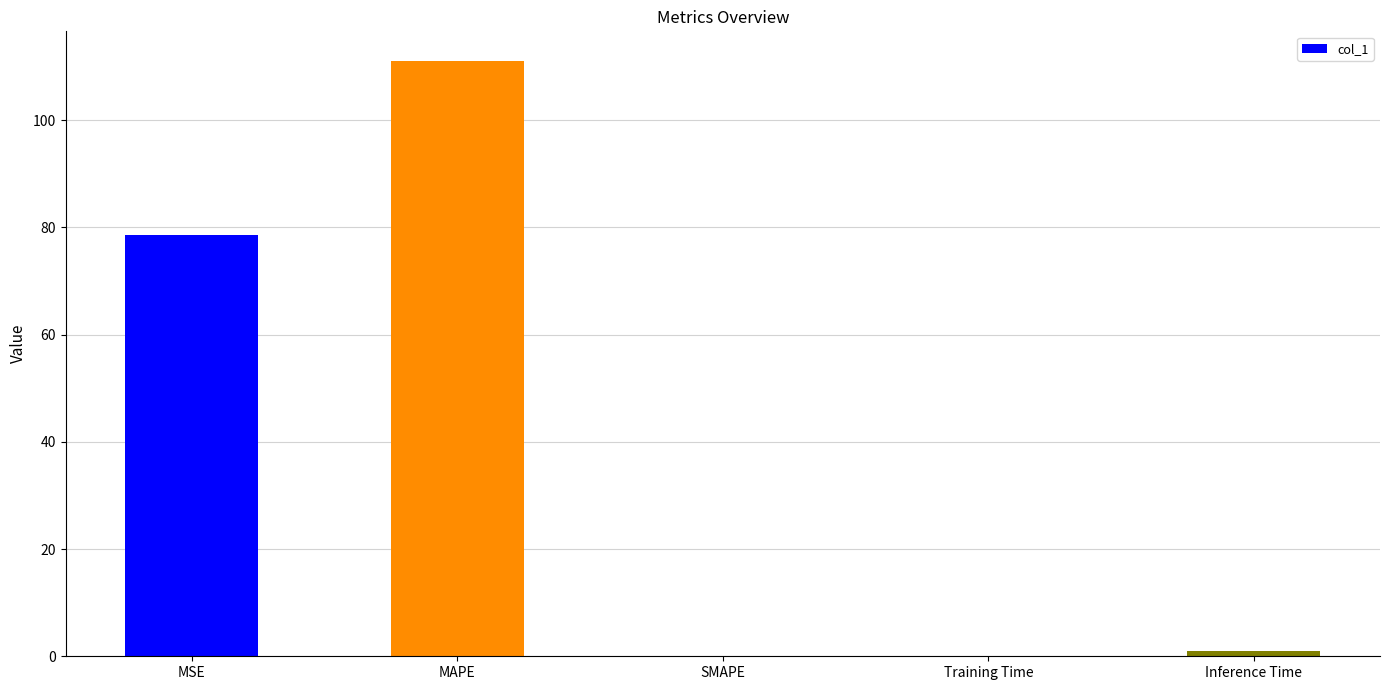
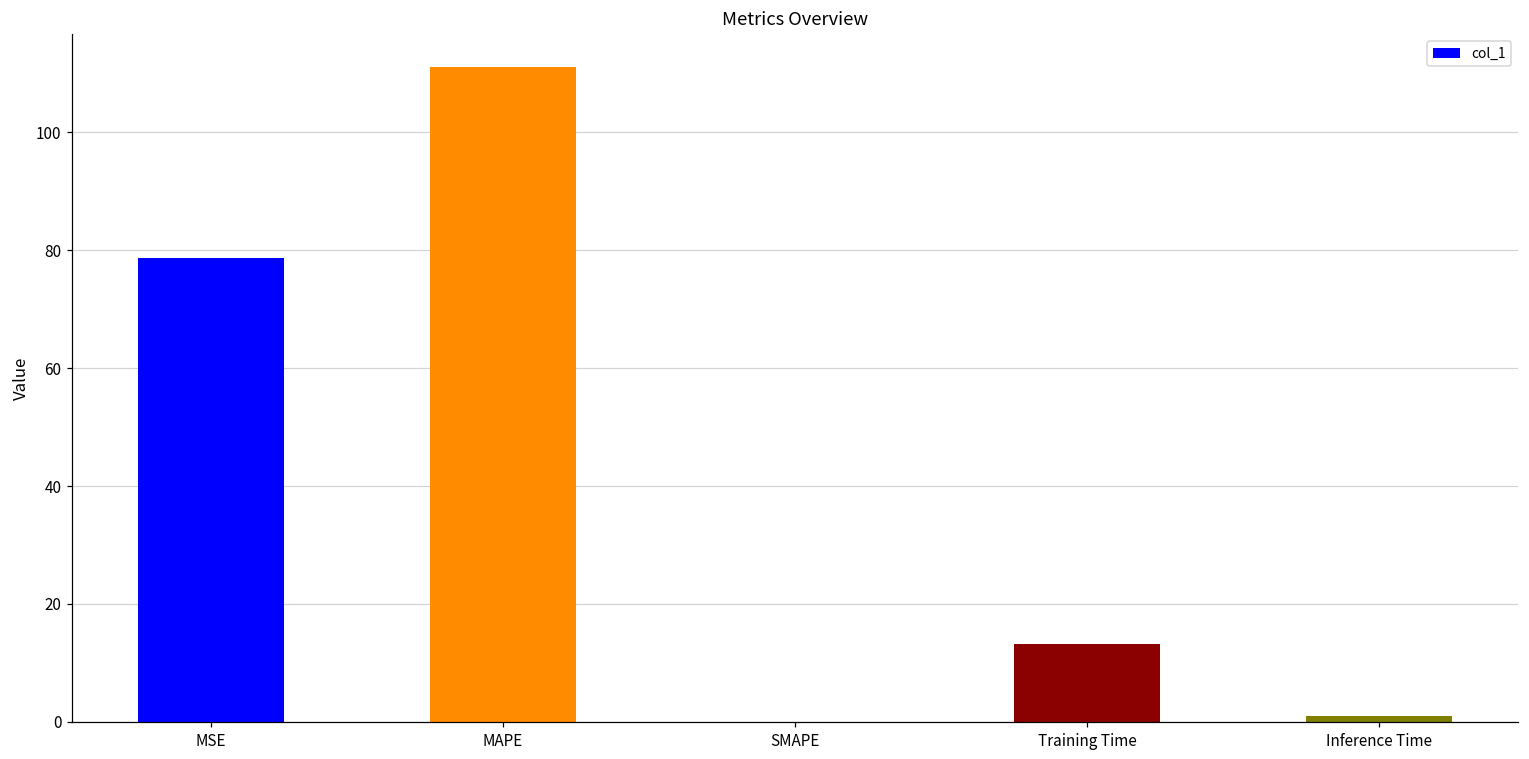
Training Time: 0 -> 13
